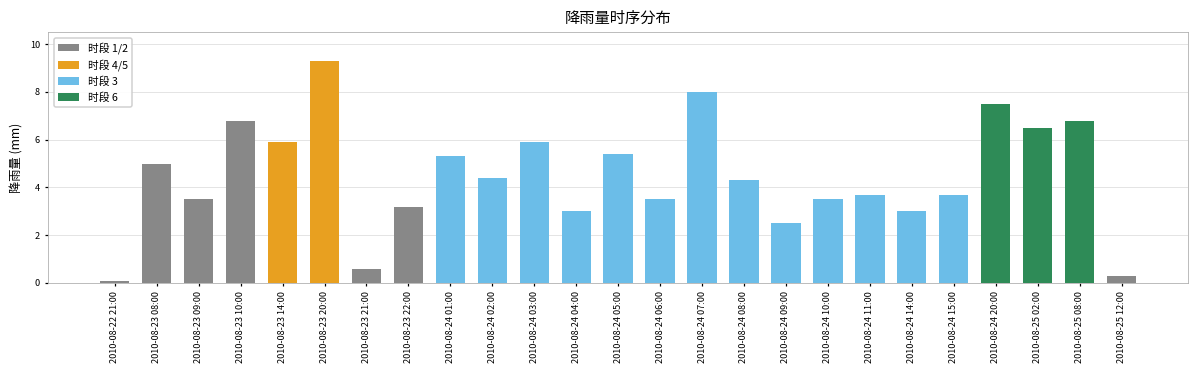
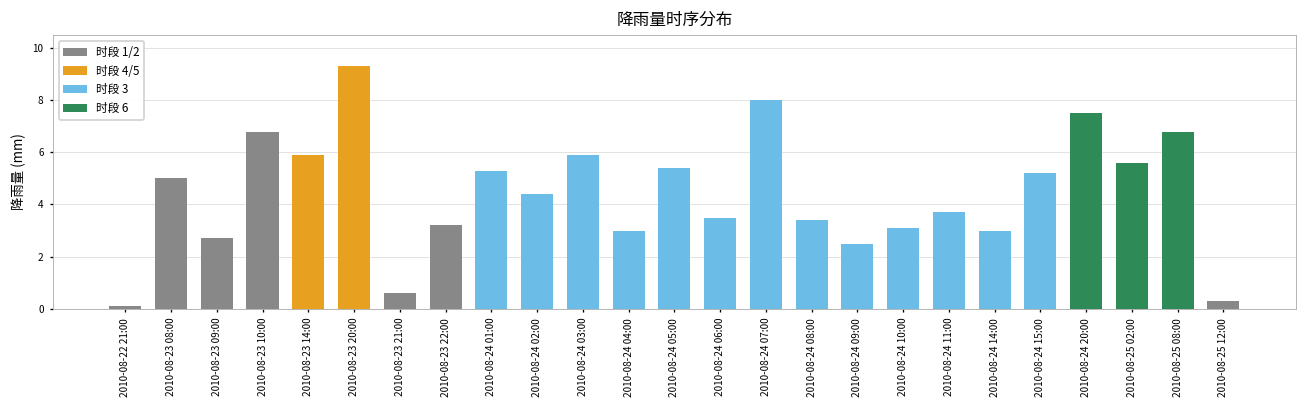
2010-08-23 09:00: 3.5 -> 2.7
2010-08-24 08:00: 4.3 -> 3.4
2010-08-24 10:00: 3.5 -> 3.1
2010-08-24 15:00: 3.7 -> 5.2
2010-08-25 02:00: 6.5 -> 5.6
